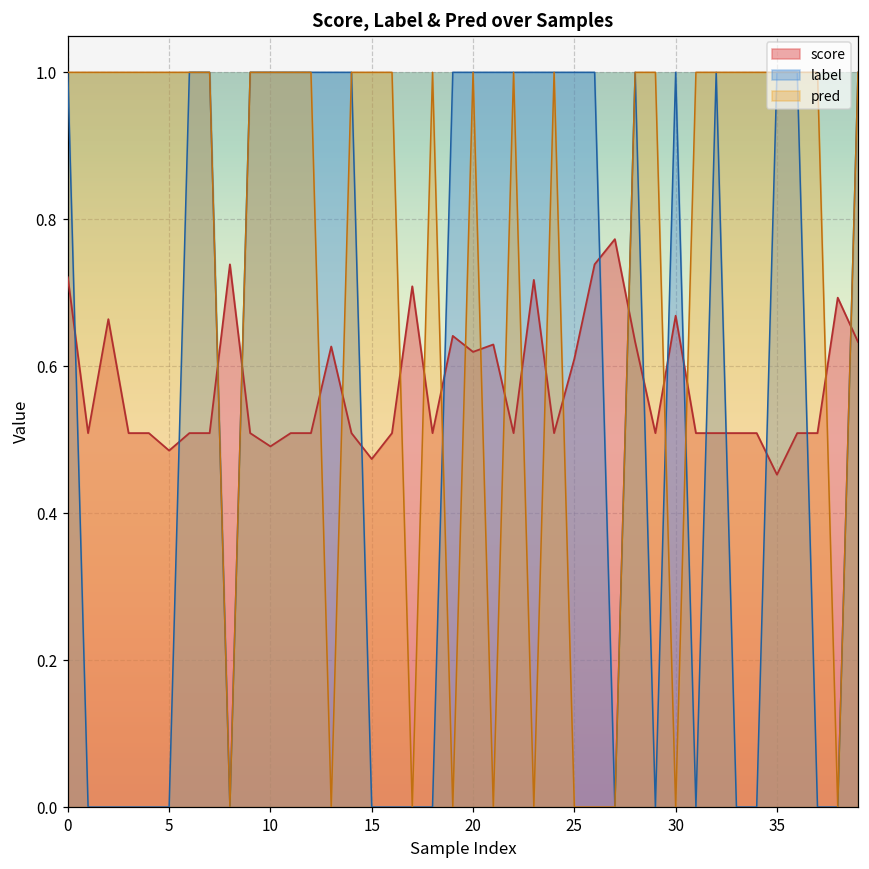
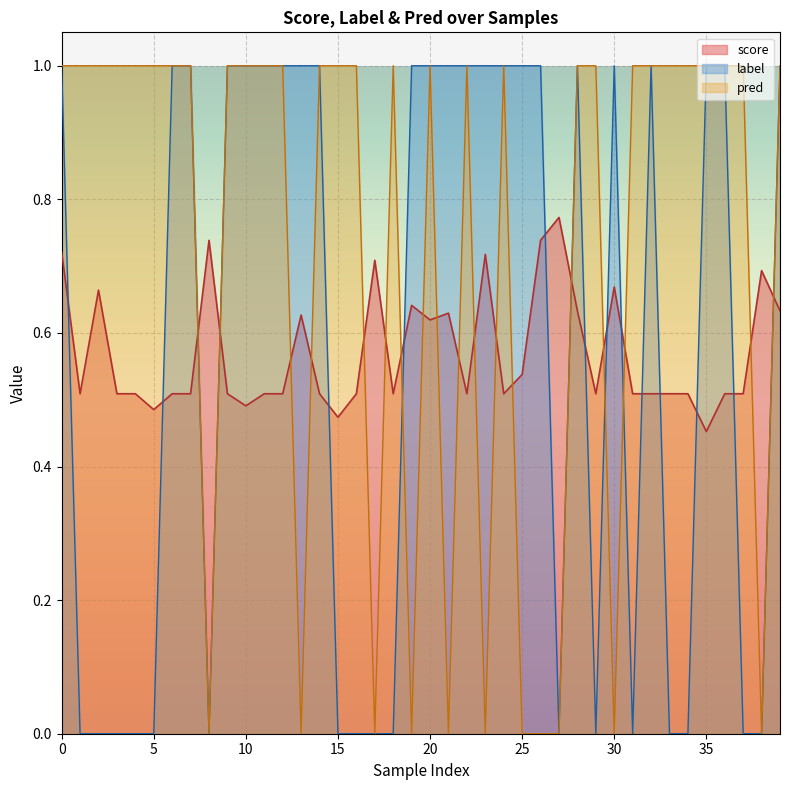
score, 25: 0.61 -> 0.54
